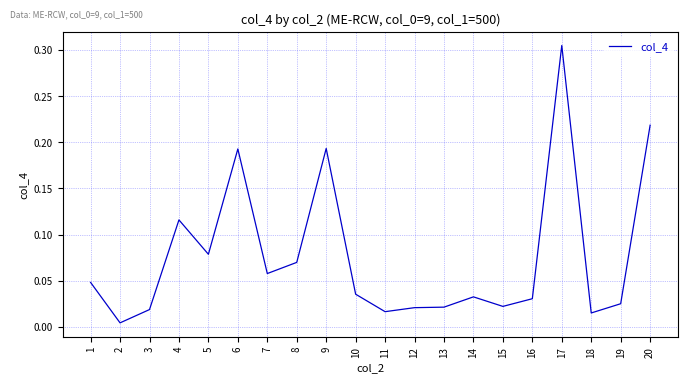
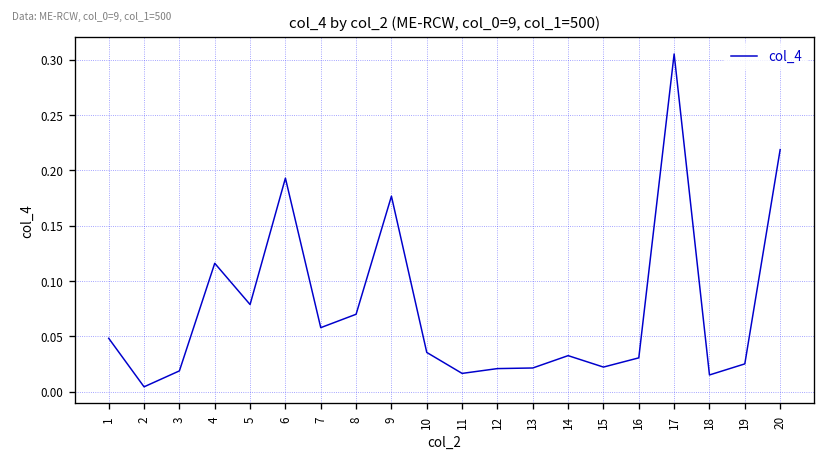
9: 0.19 -> 0.18
